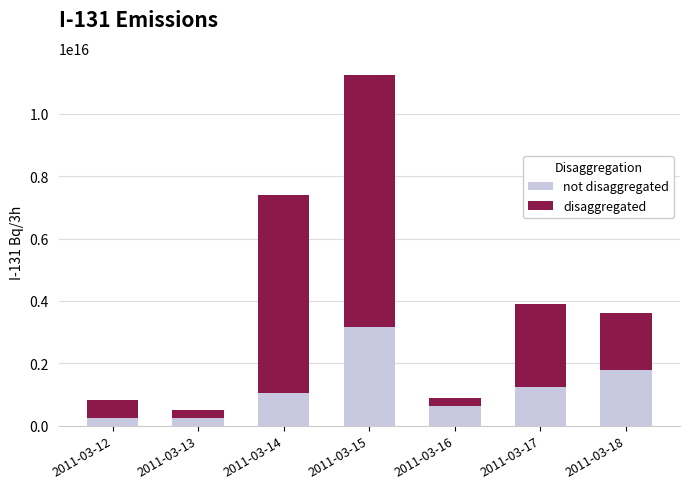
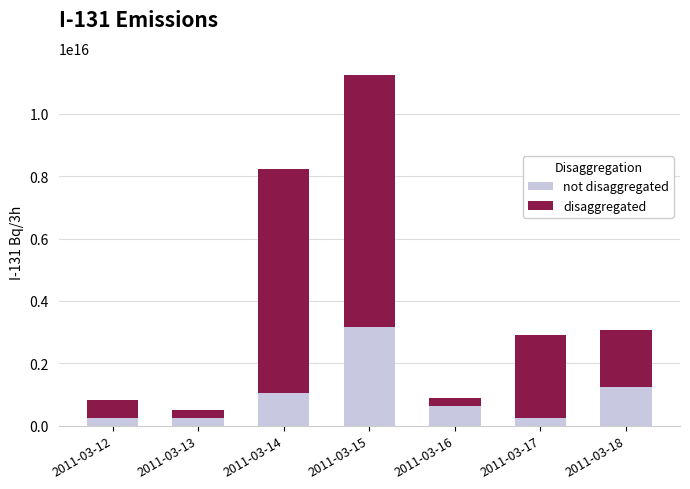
disaggregated, 2011-03-14: 6400000000000000 -> 7200000000000000
not disaggregated, 2011-03-17: 1200000000000000 -> 200000000000000
not disaggregated, 2011-03-18: 1800000000000000 -> 1200000000000000
